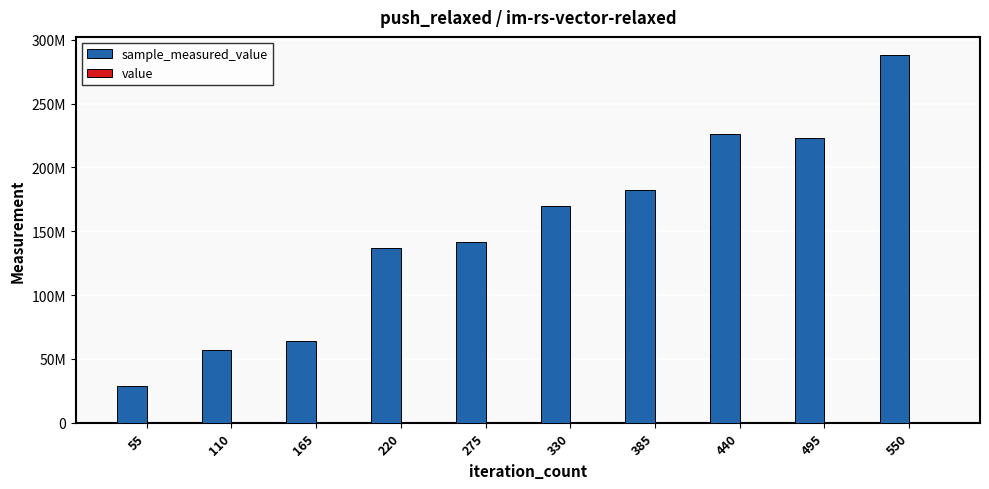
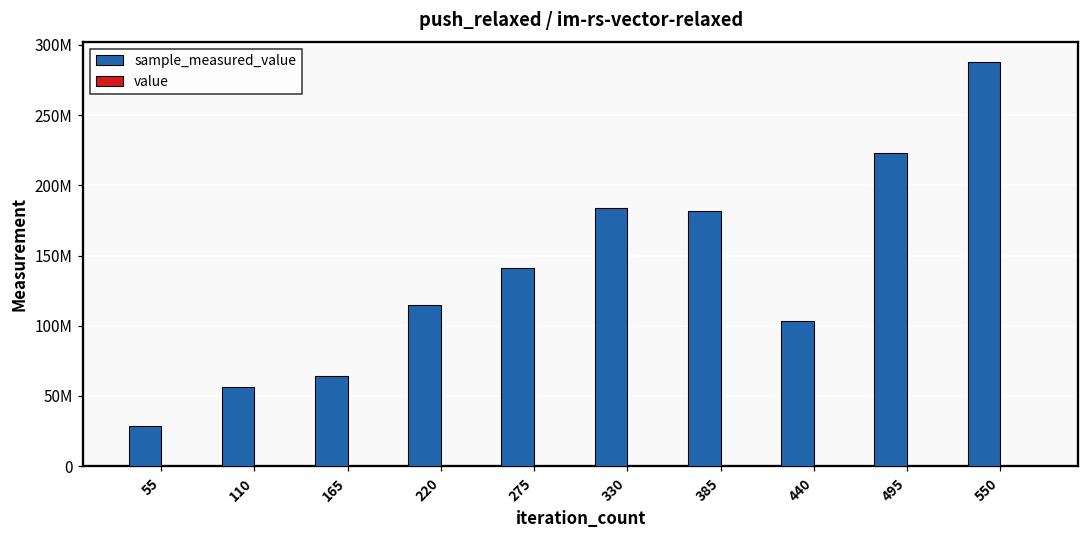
sample_measured_value, 220: 137000000 -> 115000000
sample_measured_value, 330: 170000000 -> 184000000
sample_measured_value, 440: 226000000 -> 103000000
